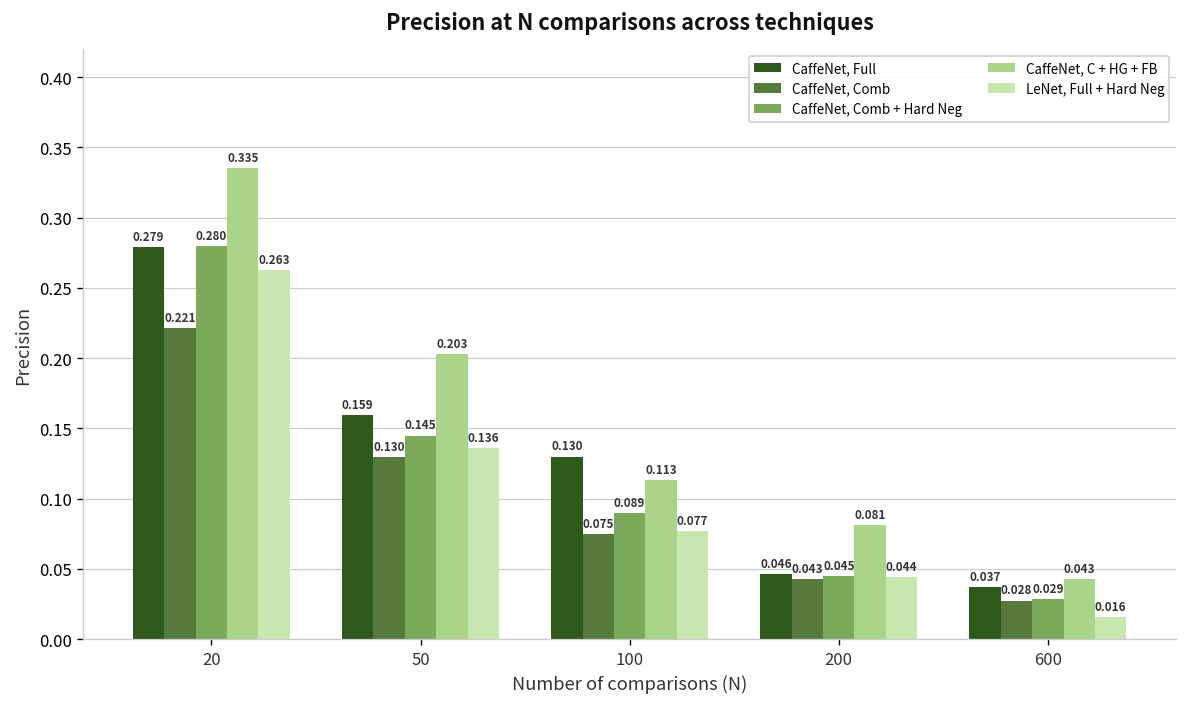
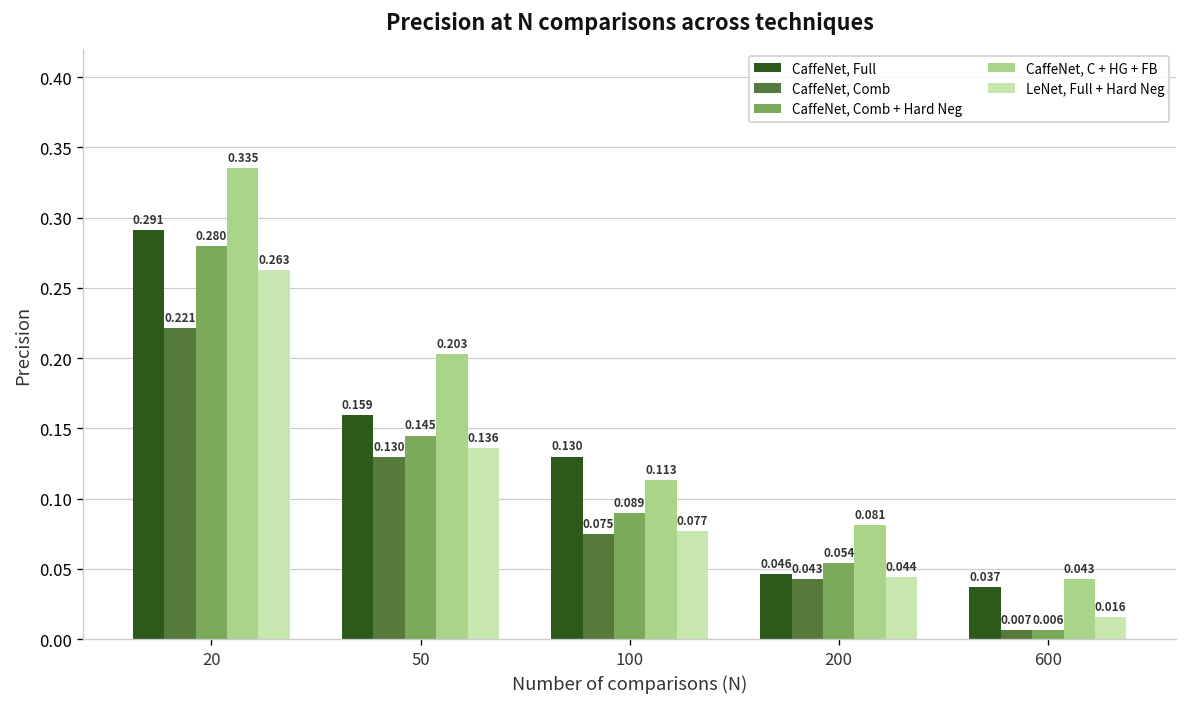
CaffeNet, Full, 20: 0.279 -> 0.291
CaffeNet, Comb + Hard Neg, 200: 0.045 -> 0.054
CaffeNet, Comb, 600: 0.028 -> 0.007
CaffeNet, Comb + Hard Neg, 600: 0.029 -> 0.006
